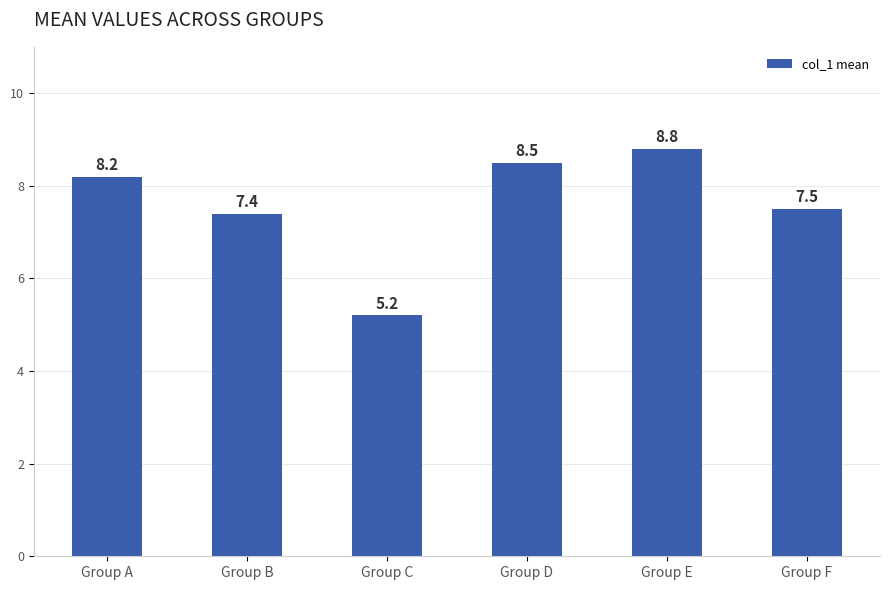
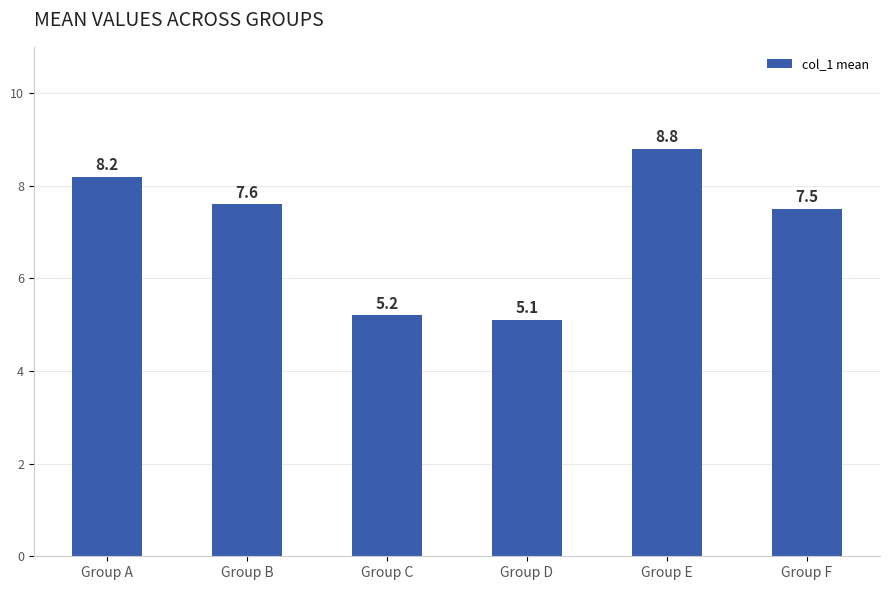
Group B: 7.4 -> 7.6
Group D: 8.5 -> 5.1
